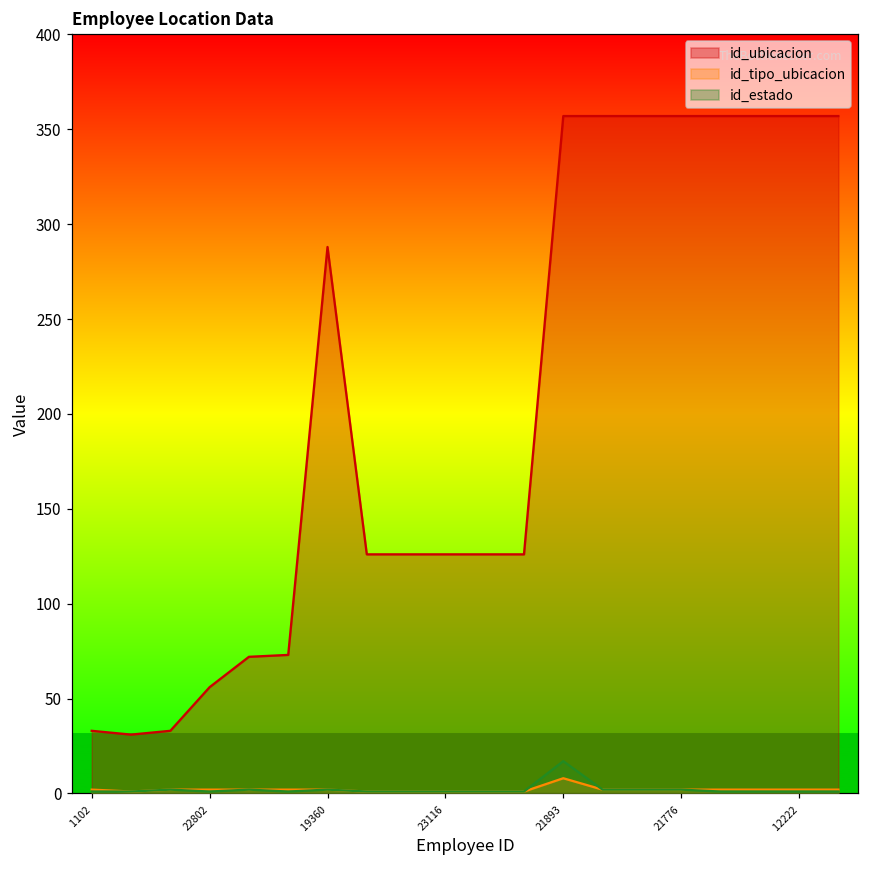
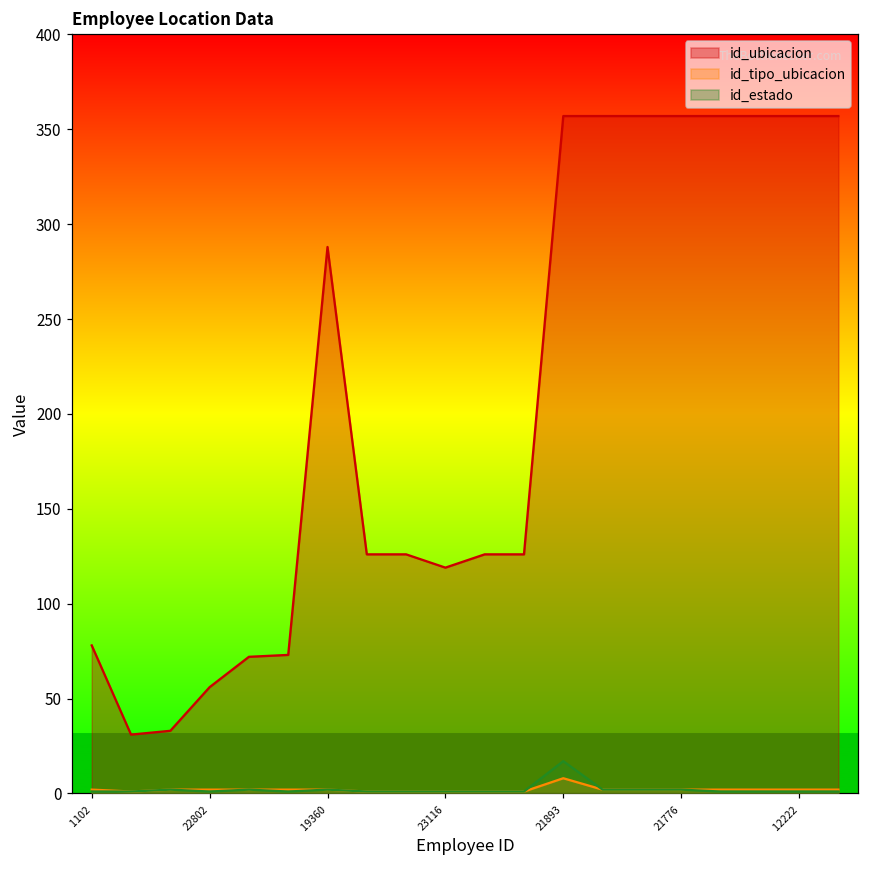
id_ubicacion, 1102: 33 -> 78
id_ubicacion, 23116: 126 -> 119
